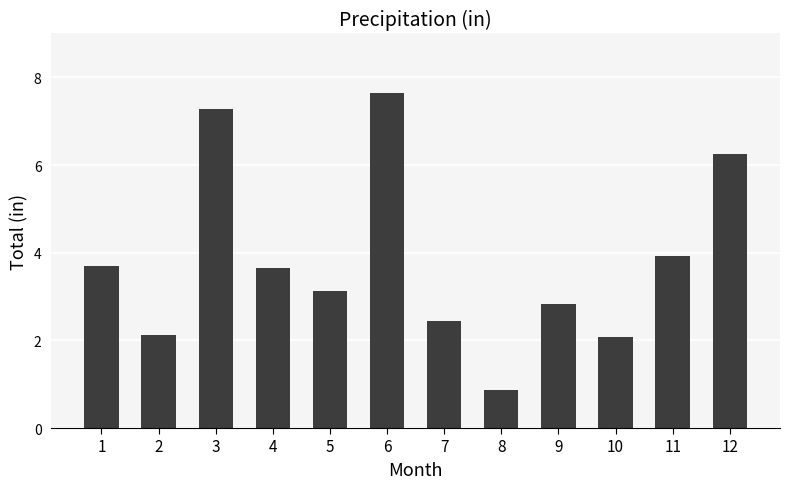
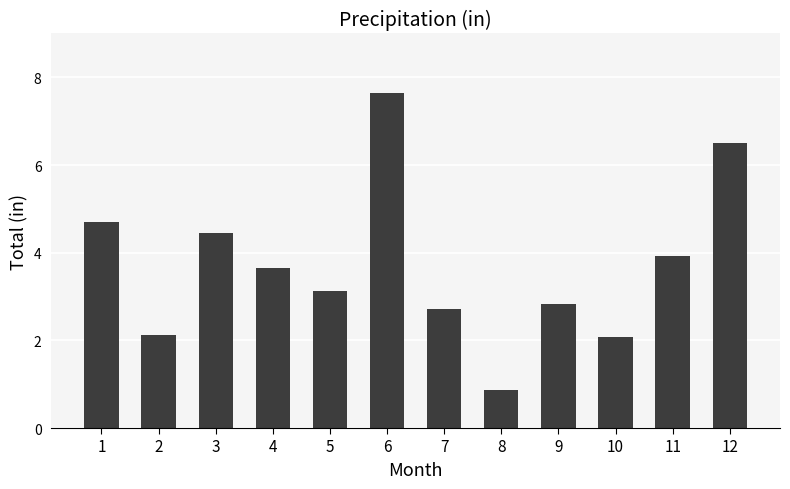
1: 3.7 -> 4.7
3: 7.3 -> 4.5
7: 2.4 -> 2.7
12: 6.2 -> 6.5
